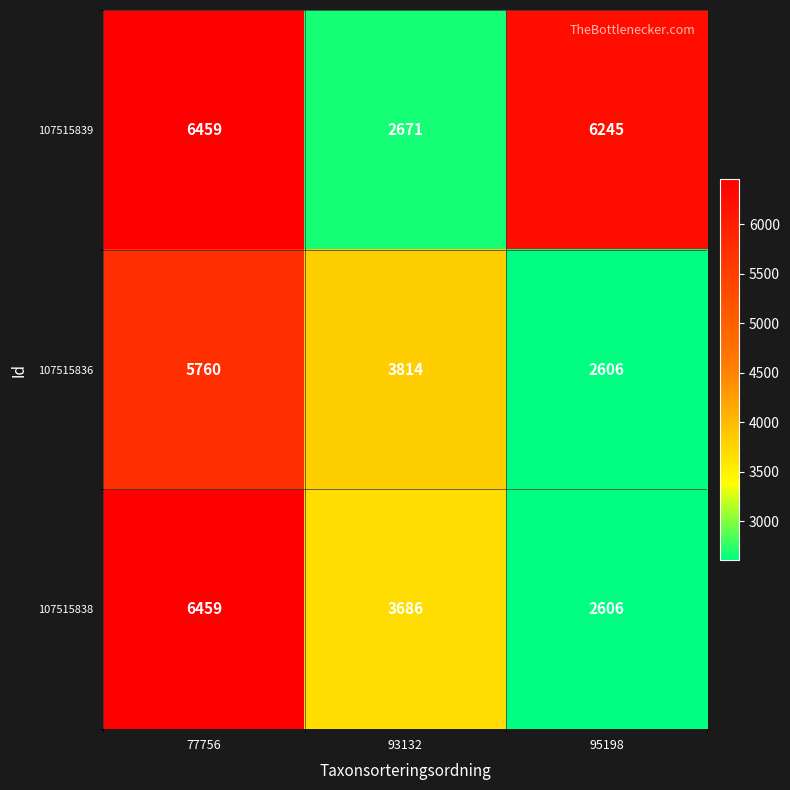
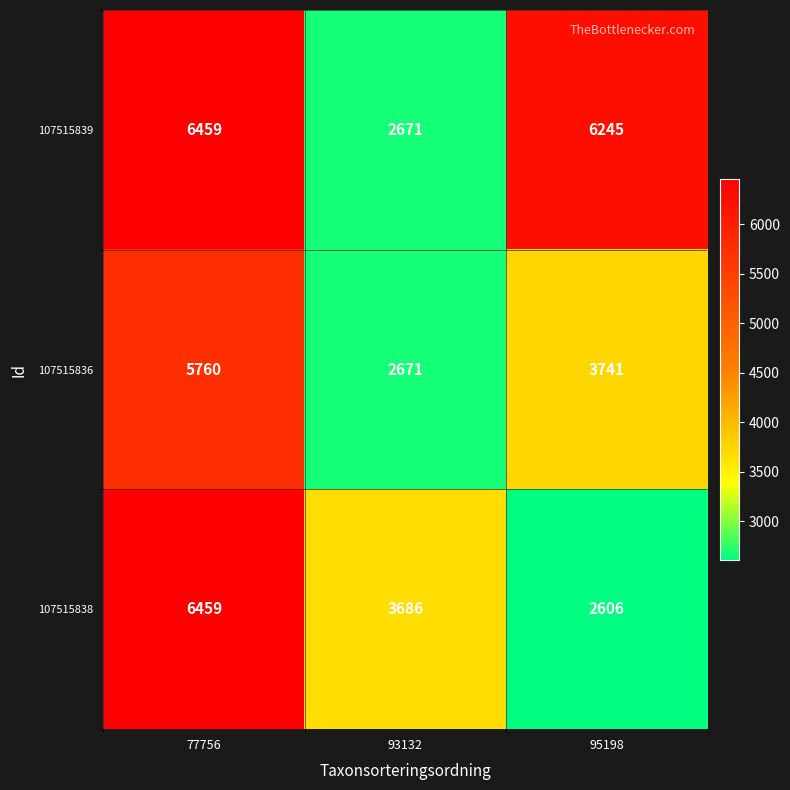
107515836, 93132: 3814 -> 2671
107515836, 95198: 2606 -> 3741
